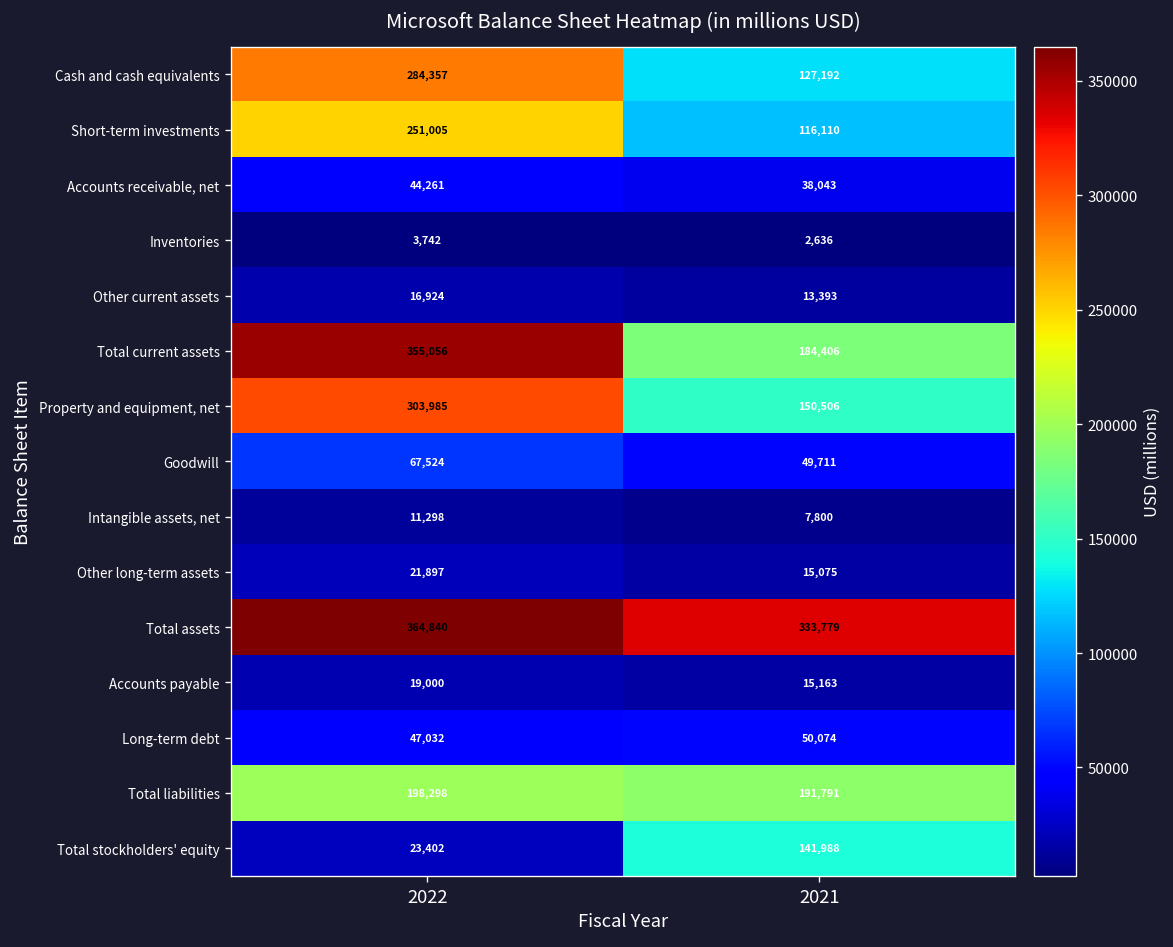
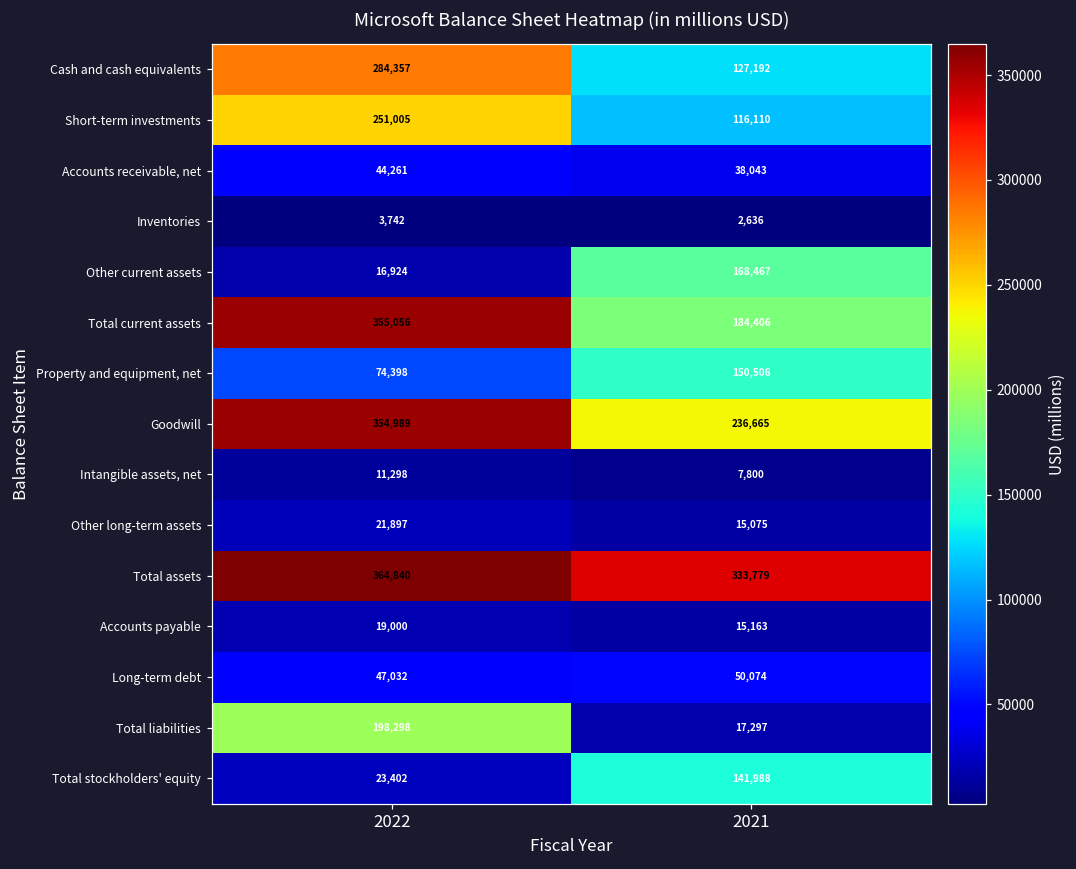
Other current assets, 2021: 13,393 -> 168,467
Property and equipment, net, 2022: 303,985 -> 74,398
Goodwill, 2022: 67,524 -> 354,989
Goodwill, 2021: 49,711 -> 236,665
Total liabilities, 2021: 191,791 -> 17,297
